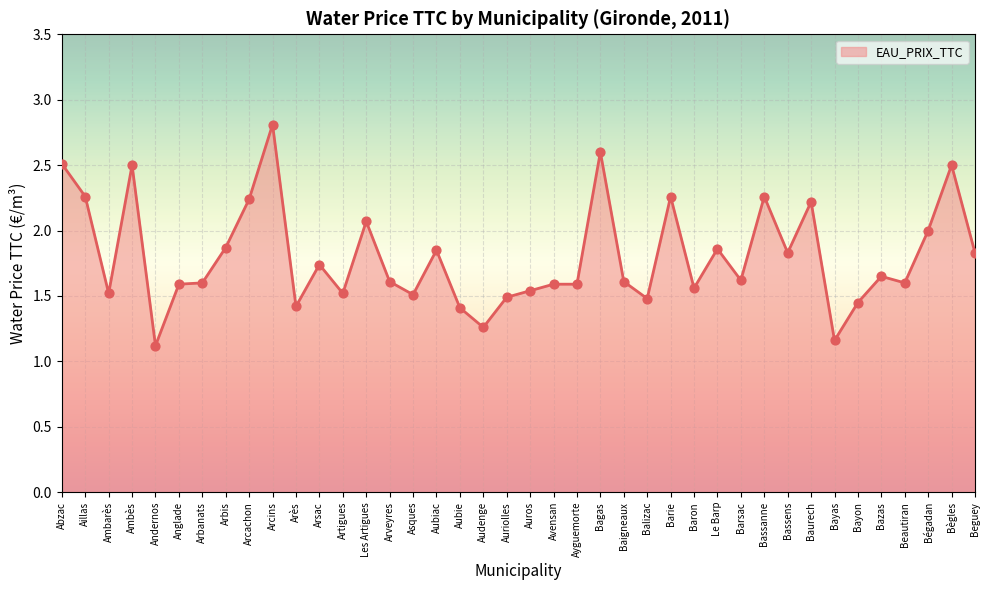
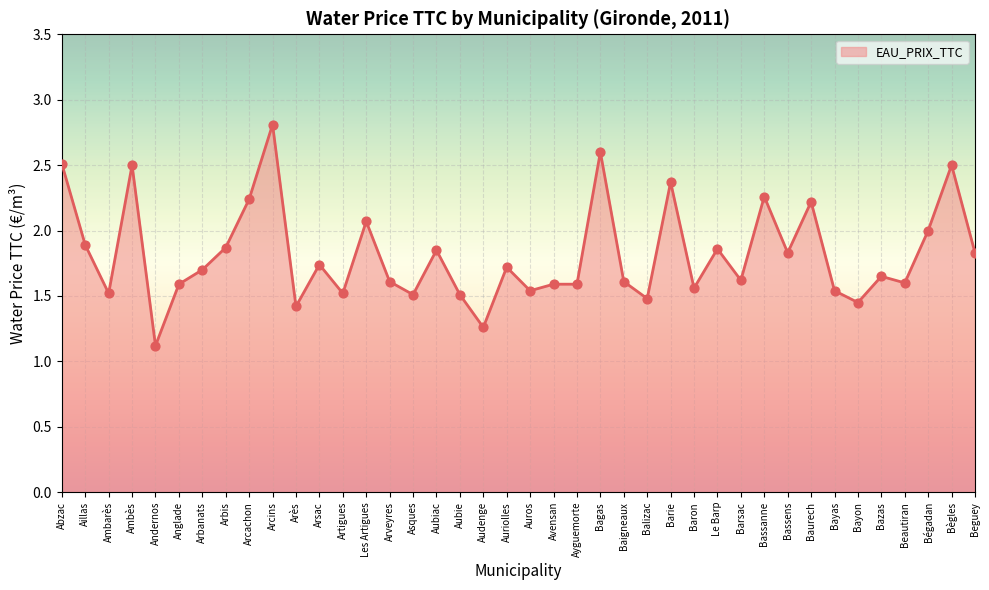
Aillas: 2.26 -> 1.89
Arbanats: 1.6 -> 1.7
Aubie: 1.41 -> 1.51
Auriolles: 1.49 -> 1.72
Barie: 2.26 -> 2.37
Bayas: 1.16 -> 1.54
